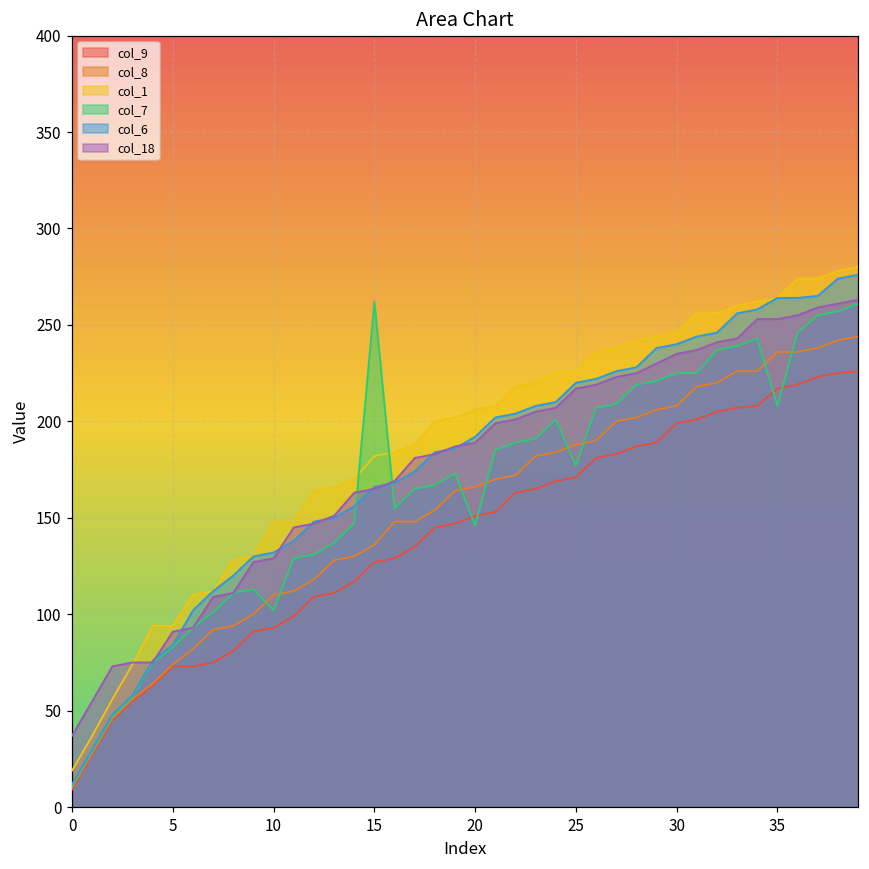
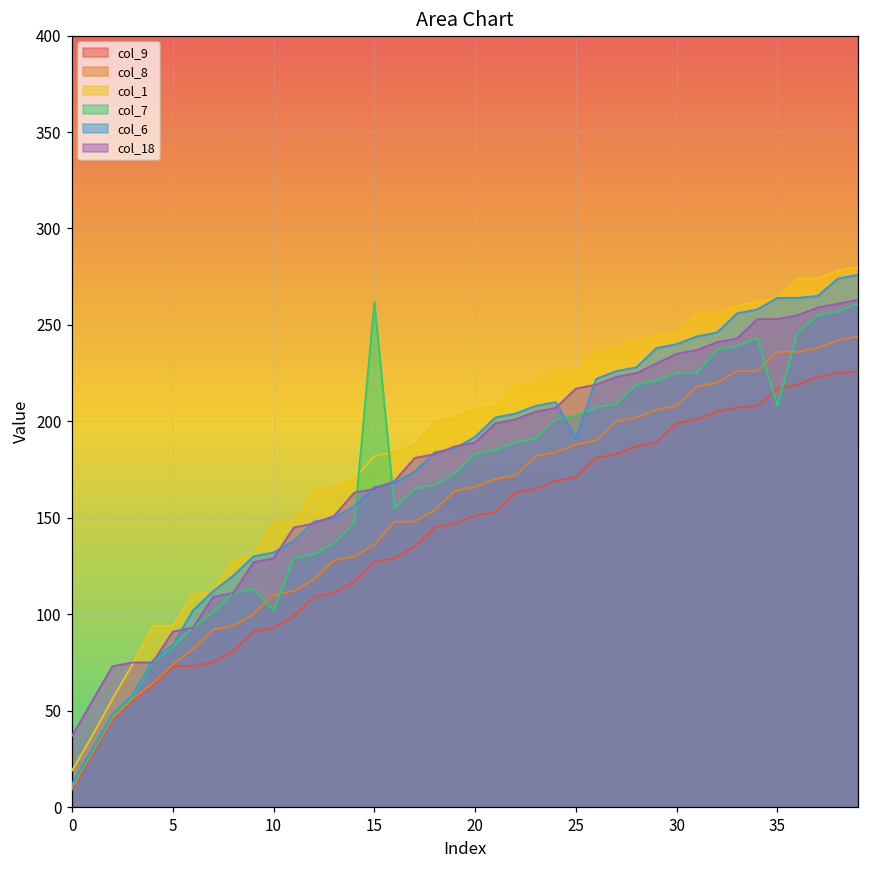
col_7, 20: 146 -> 183
col_7, 25: 177 -> 203
col_6, 25: 220 -> 191
